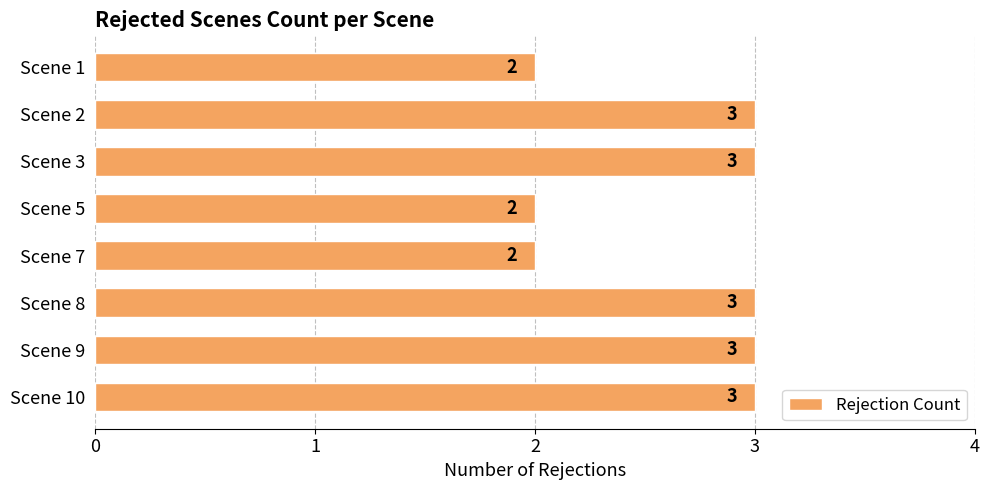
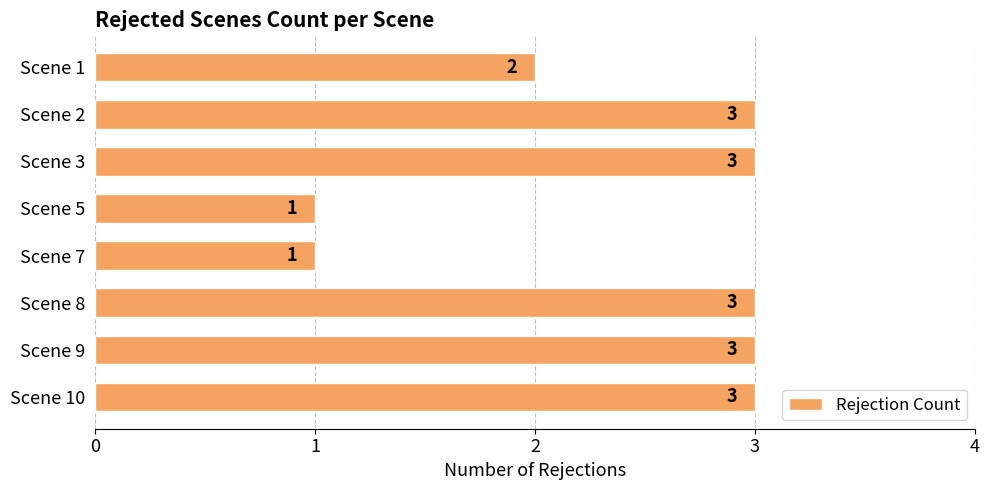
Scene 5: 2 -> 1
Scene 7: 2 -> 1
